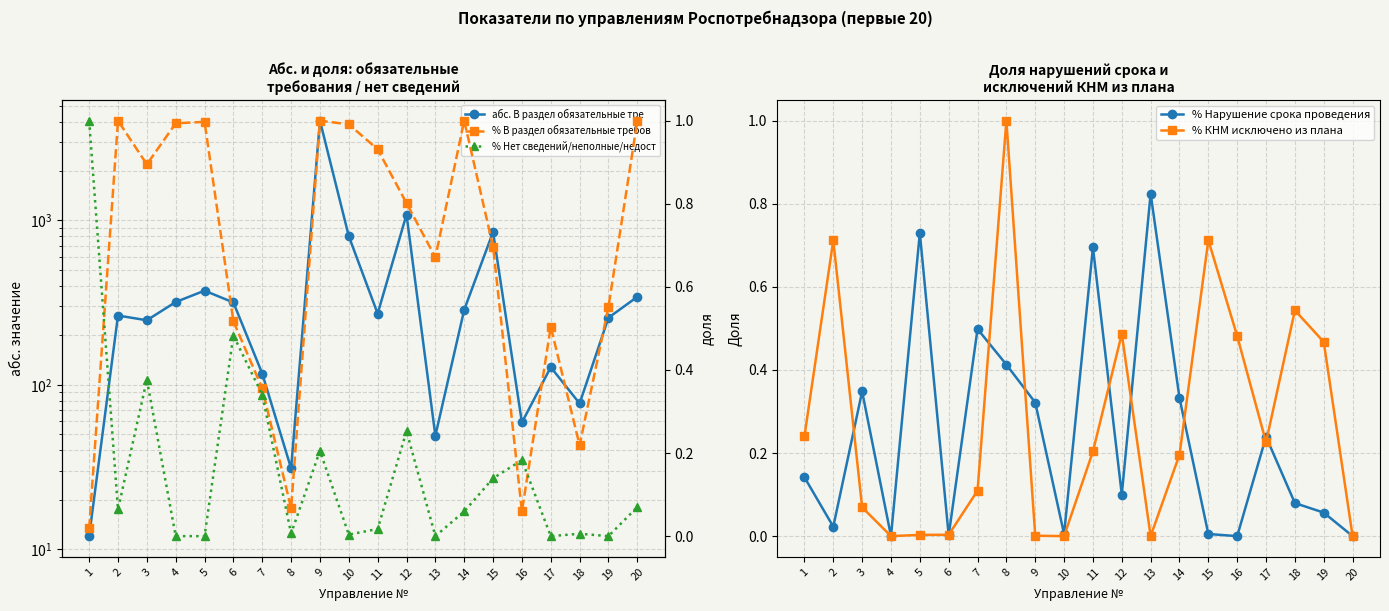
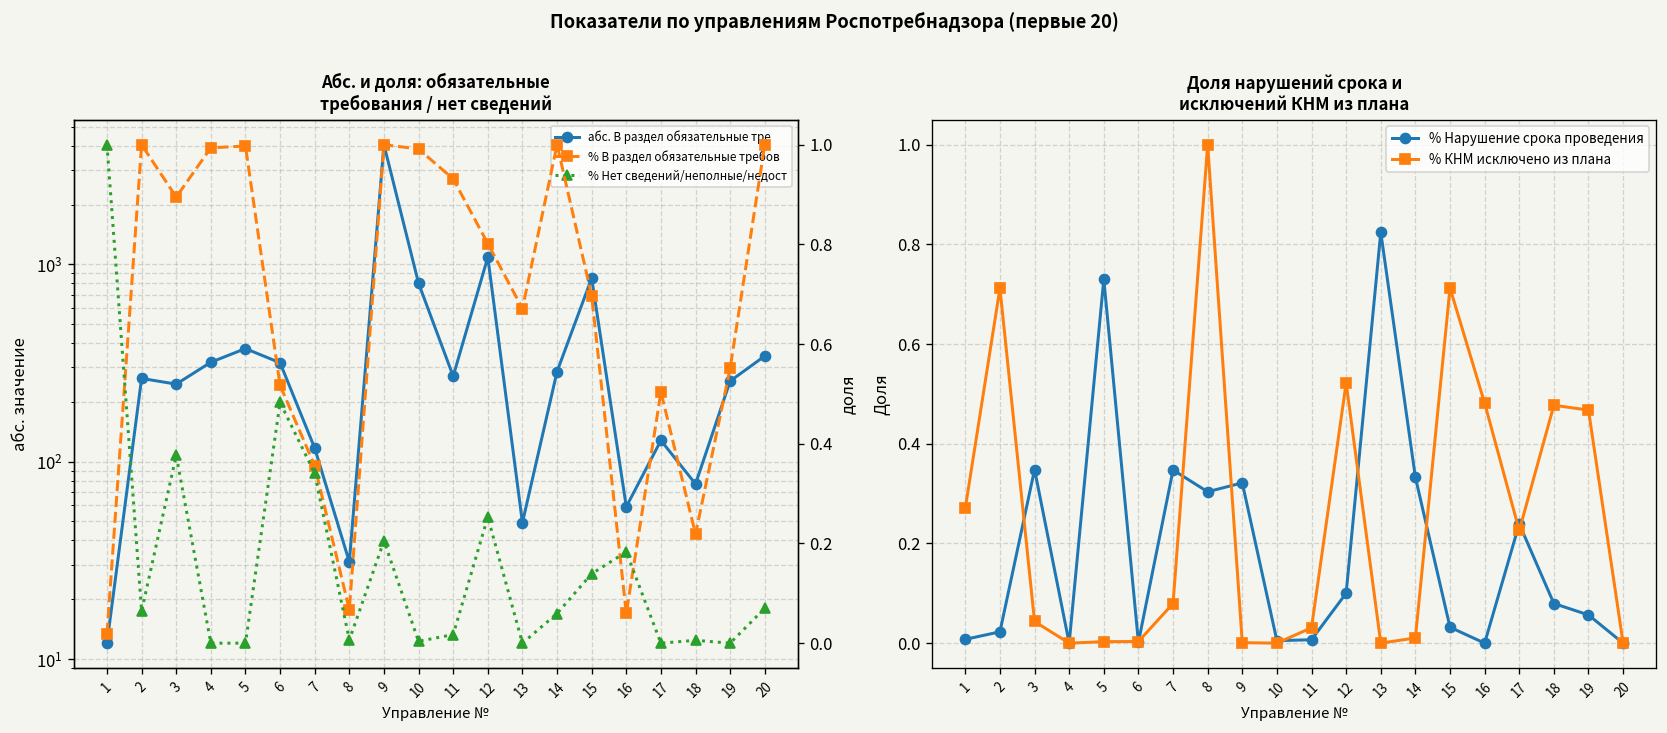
Доля нарушений срока и исключений КНМ из плана, % Нарушение срока проведения, 1: 0.14 -> 0.01
Доля нарушений срока и исключений КНМ из плана, % КНМ исключено из плана, 1: 0.24 -> 0.27
Доля нарушений срока и исключений КНМ из плана, % КНМ исключено из плана, 3: 0.07 -> 0.04
Доля нарушений срока и исключений КНМ из плана, % Нарушение срока проведения, 7: 0.50 -> 0.35
Доля нарушений срока и исключений КНМ из плана, % КНМ исключено из плана, 7: 0.11 -> 0.08
Доля нарушений срока и исключений КНМ из плана, % Нарушение срока проведения, 8: 0.41 -> 0.30
Доля нарушений срока и исключений КНМ из плана, % Нарушение срока проведения, 11: 0.70 -> 0.01
Доля нарушений срока и исключений КНМ из плана, % КНМ исключено из плана, 11: 0.20 -> 0.03
Доля нарушений срока и исключений КНМ из плана, % КНМ исключено из плана, 12: 0.49 -> 0.52
Доля нарушений срока и исключений КНМ из плана, % КНМ исключено из плана, 14: 0.20 -> 0.01
Доля нарушений срока и исключений КНМ из плана, % Нарушение срока проведения, 15: 0.01 -> 0.03
Доля нарушений срока и исключений КНМ из плана, % КНМ исключено из плана, 18: 0.54 -> 0.48
